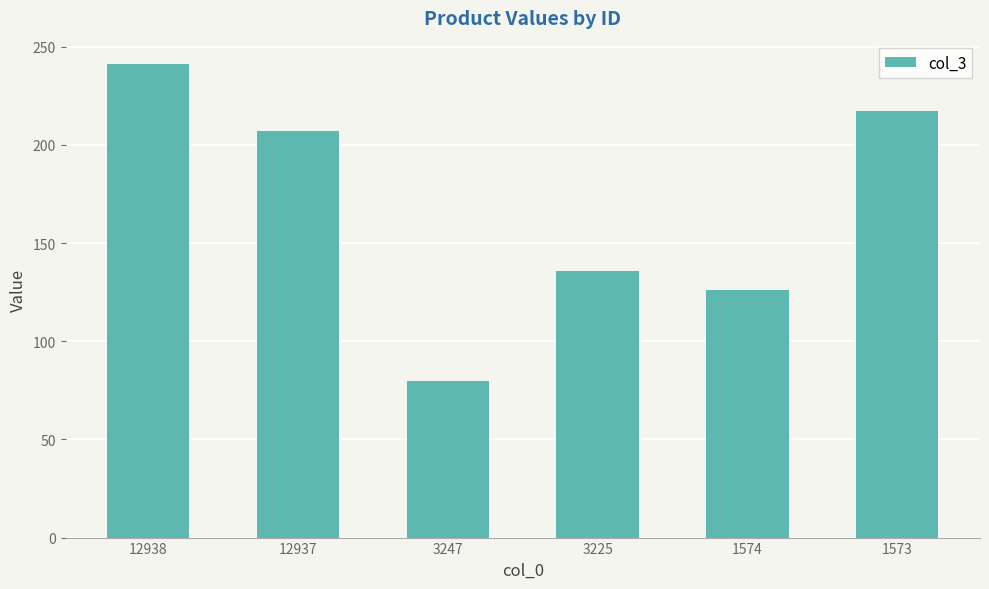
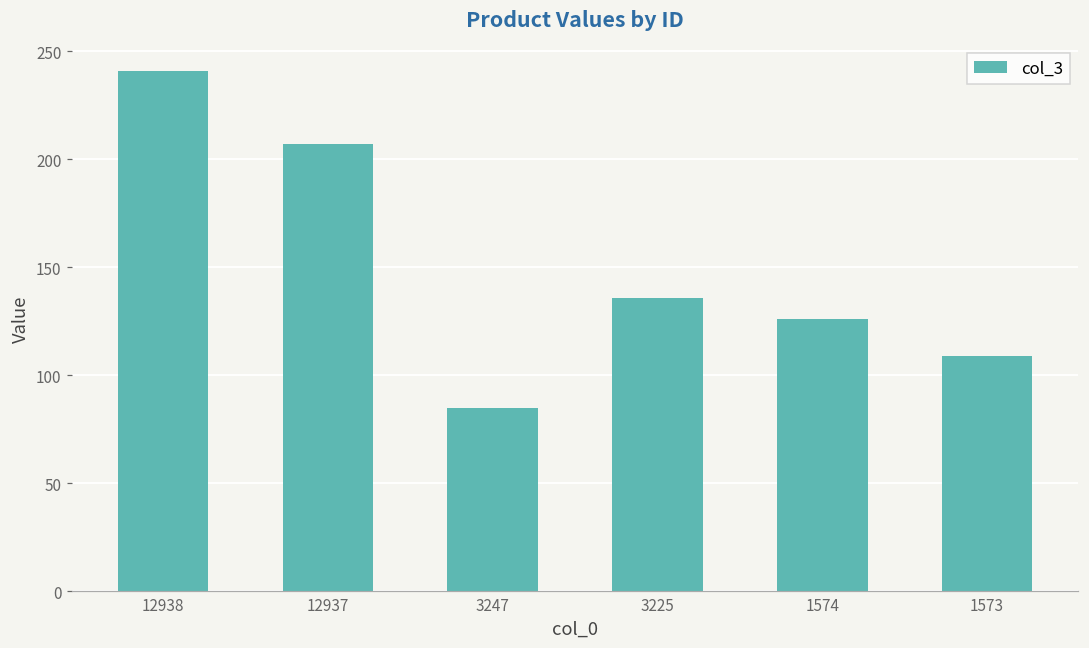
3247: 80 -> 85
1573: 217 -> 109
